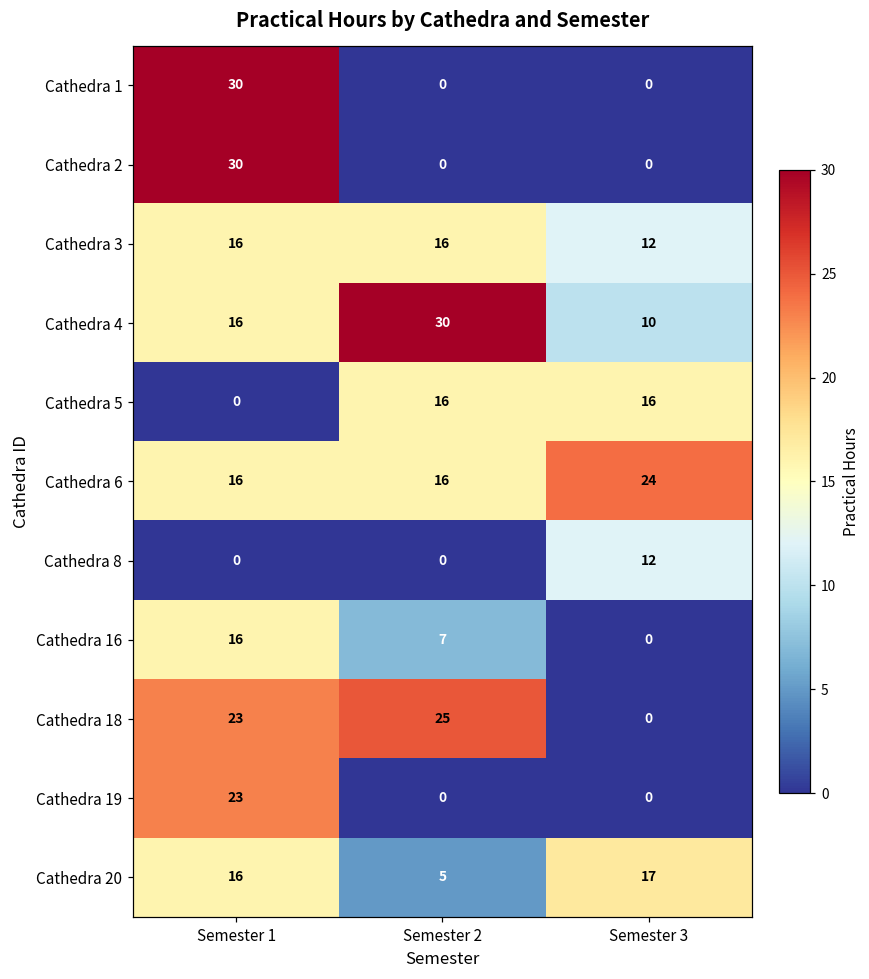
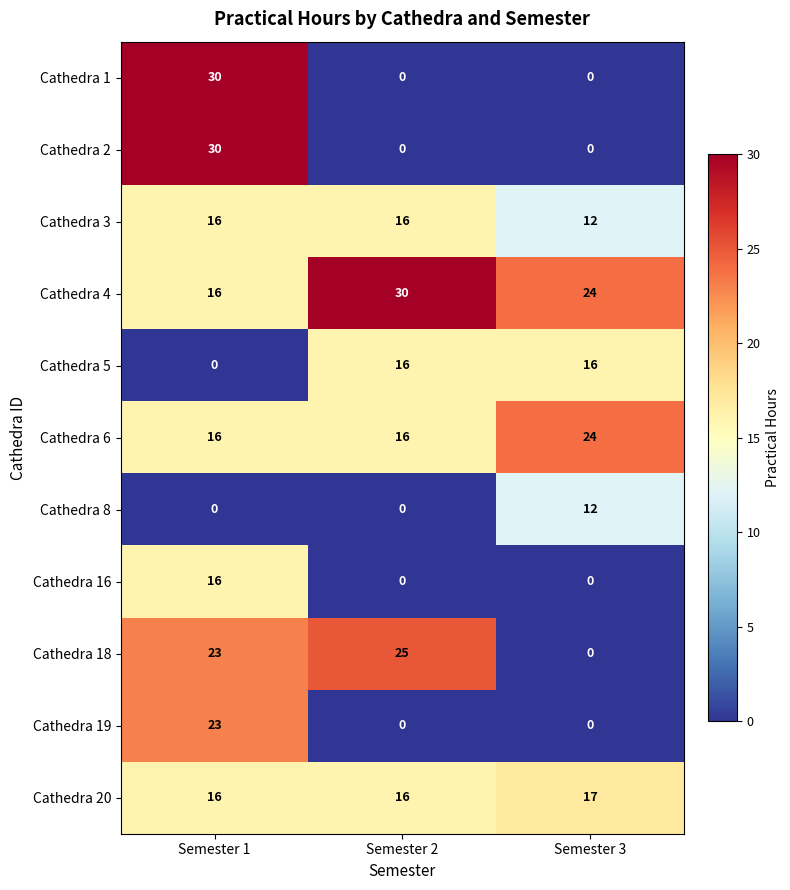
Cathedra 4, Semester 3: 10 -> 24
Cathedra 16, Semester 2: 7 -> 0
Cathedra 20, Semester 2: 5 -> 16
